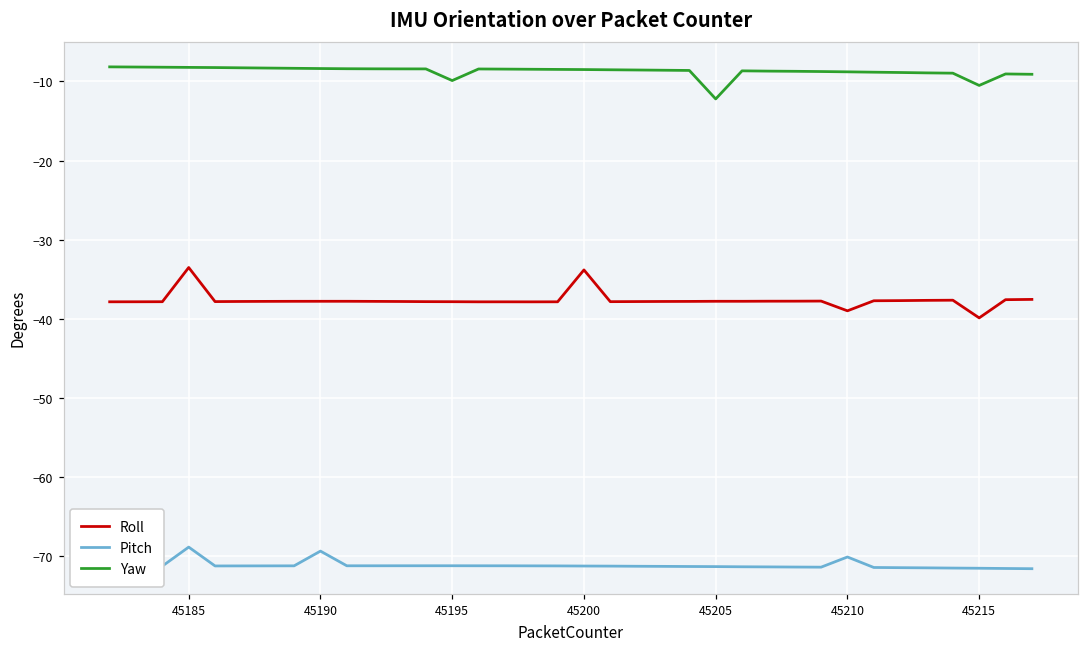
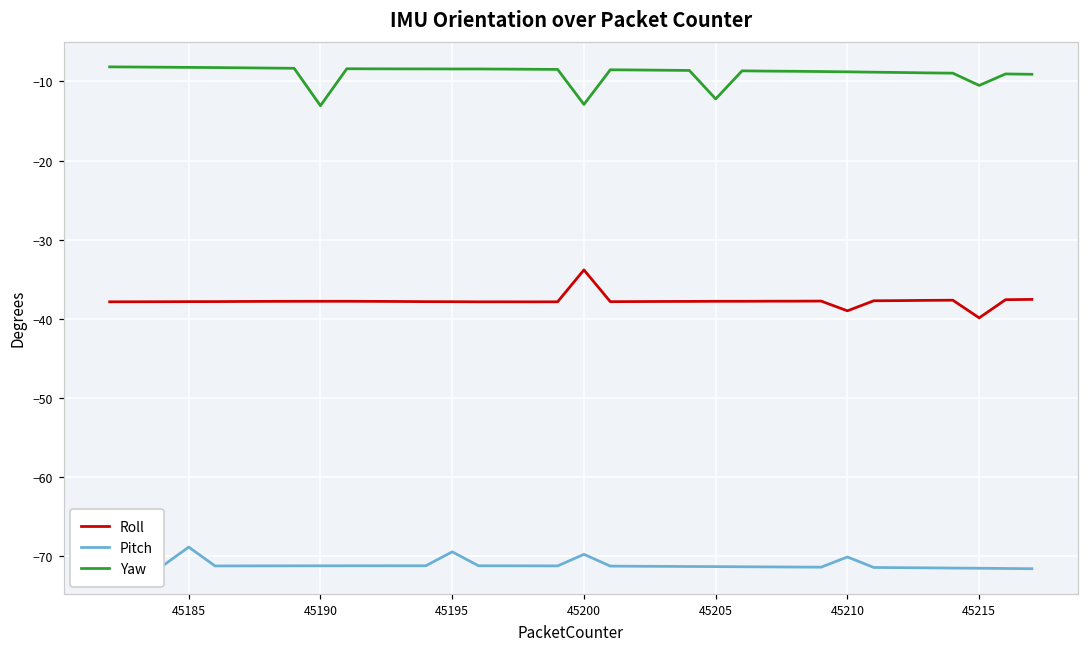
Roll, 45185: -34 -> -38
Pitch, 45190: -69 -> -71
Yaw, 45190: -8 -> -13
Pitch, 45195: -71 -> -69
Yaw, 45195: -10 -> -8
Pitch, 45200: -71 -> -70
Yaw, 45200: -8 -> -13
